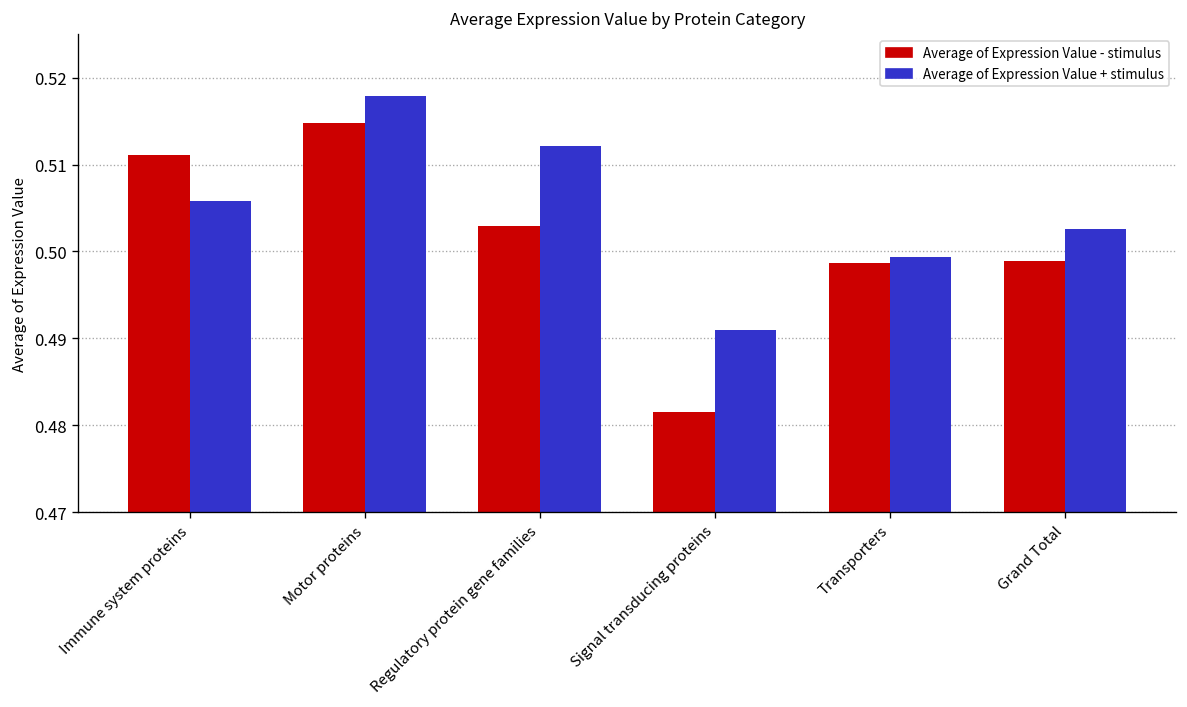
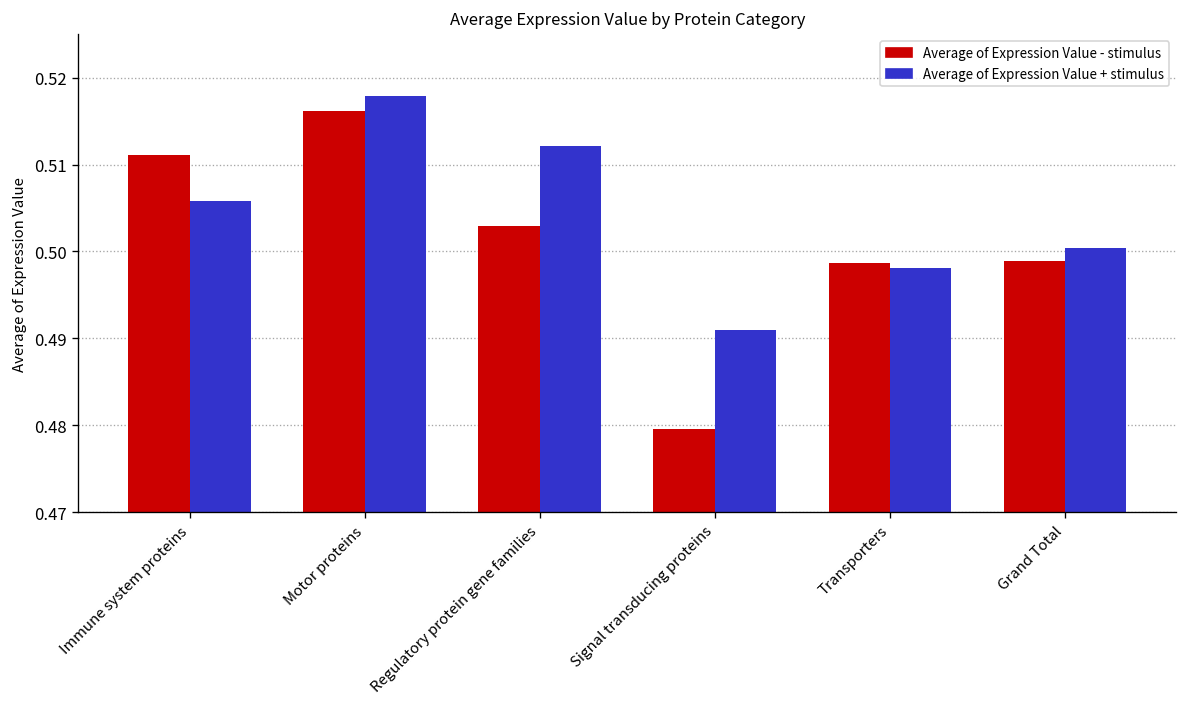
Average of Expression Value - stimulus, Motor proteins: 0.515 -> 0.516
Average of Expression Value - stimulus, Signal transducing proteins: 0.482 -> 0.480
Average of Expression Value + stimulus, Transporters: 0.499 -> 0.498
Average of Expression Value + stimulus, Grand Total: 0.503 -> 0.500
